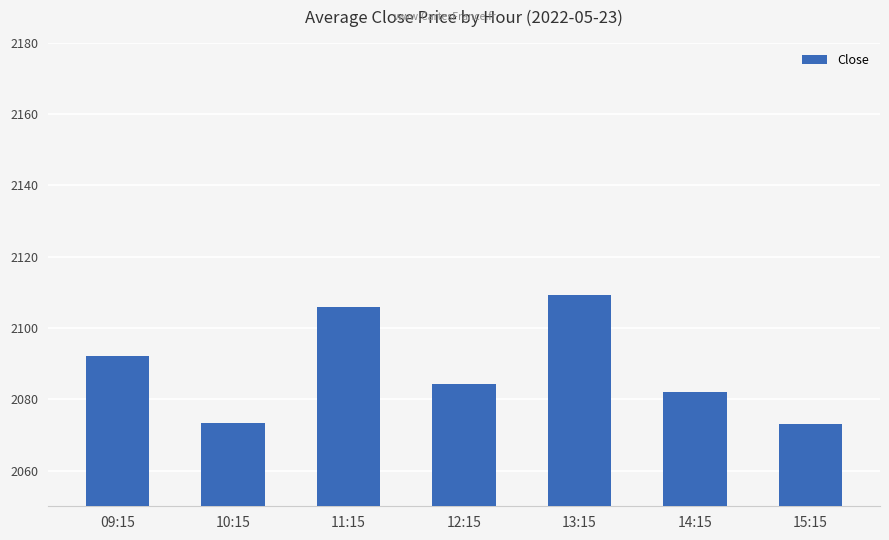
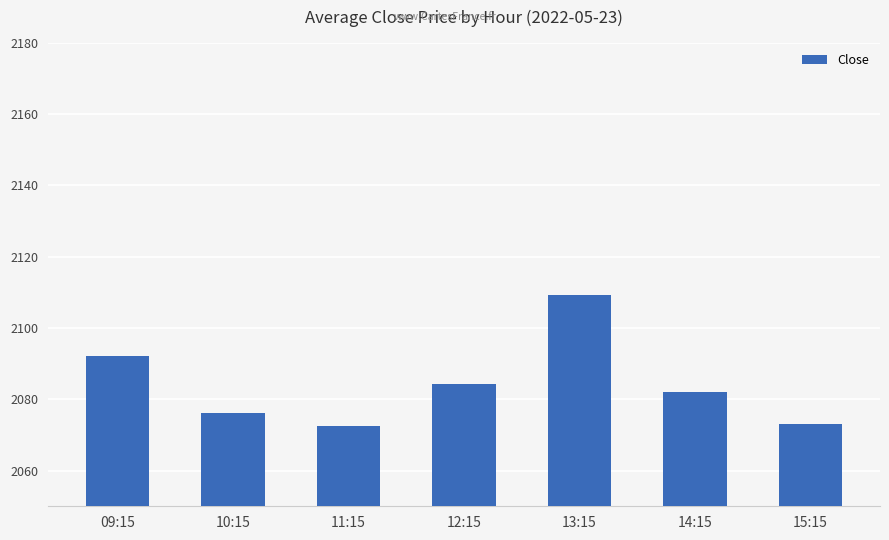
10:15: 2073 -> 2076
11:15: 2106 -> 2073
